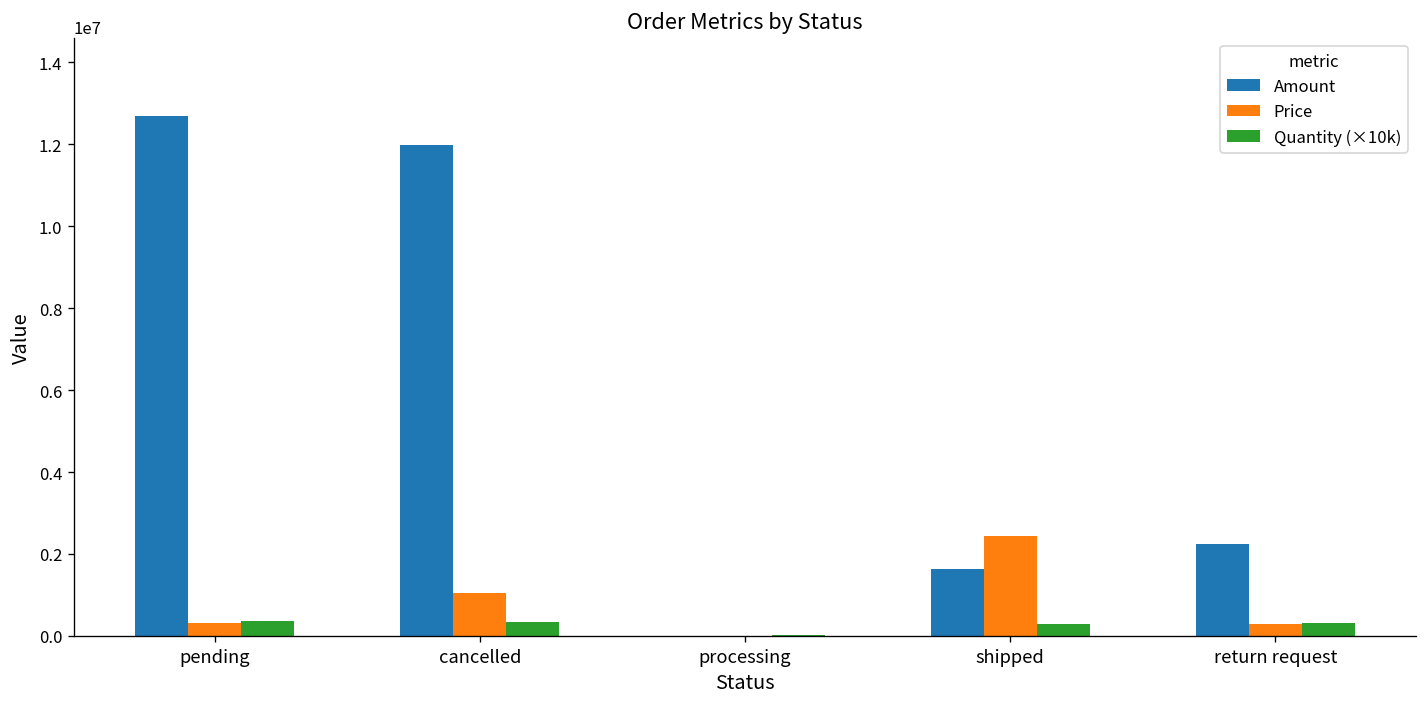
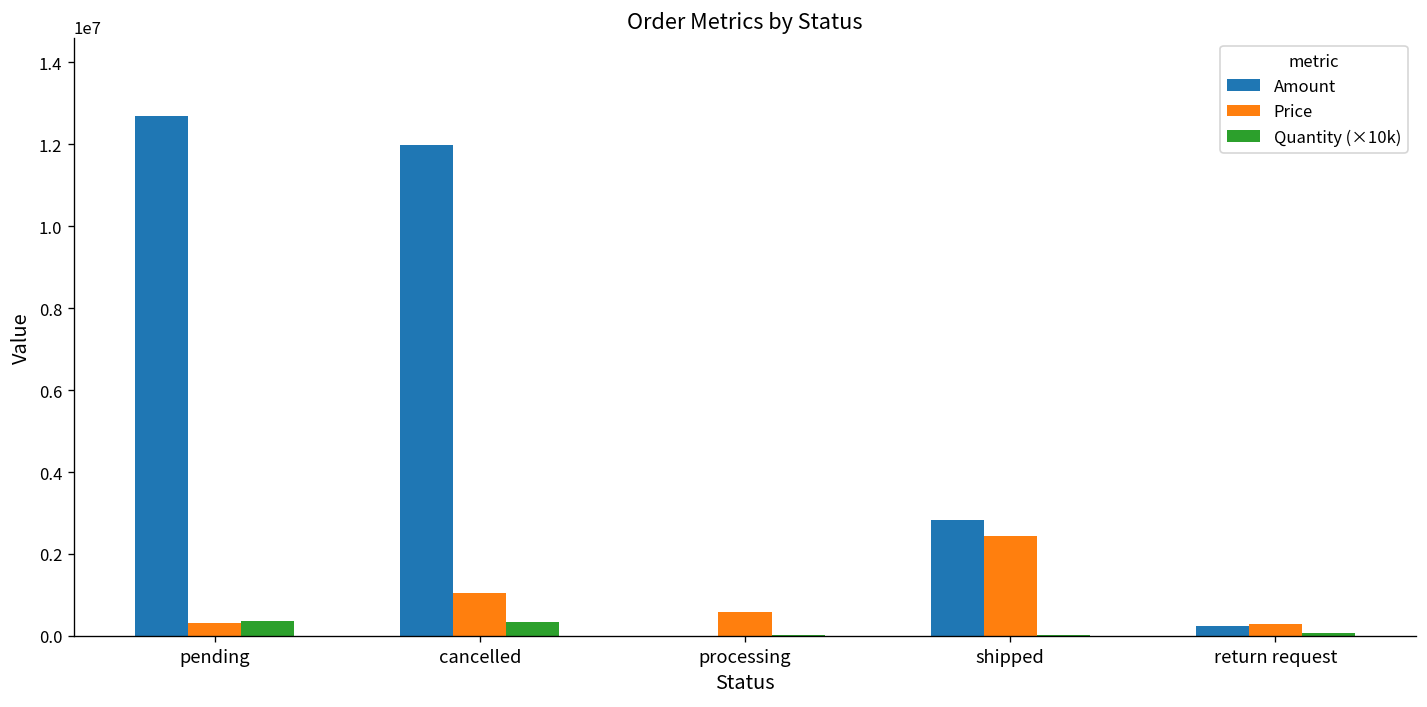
Price, processing: 0 -> 600000
Amount, shipped: 1600000 -> 2800000
Quantity (×10k), shipped: 300000 -> 0
Amount, return request: 2200000 -> 200000
Quantity (×10k), return request: 300000 -> 100000
